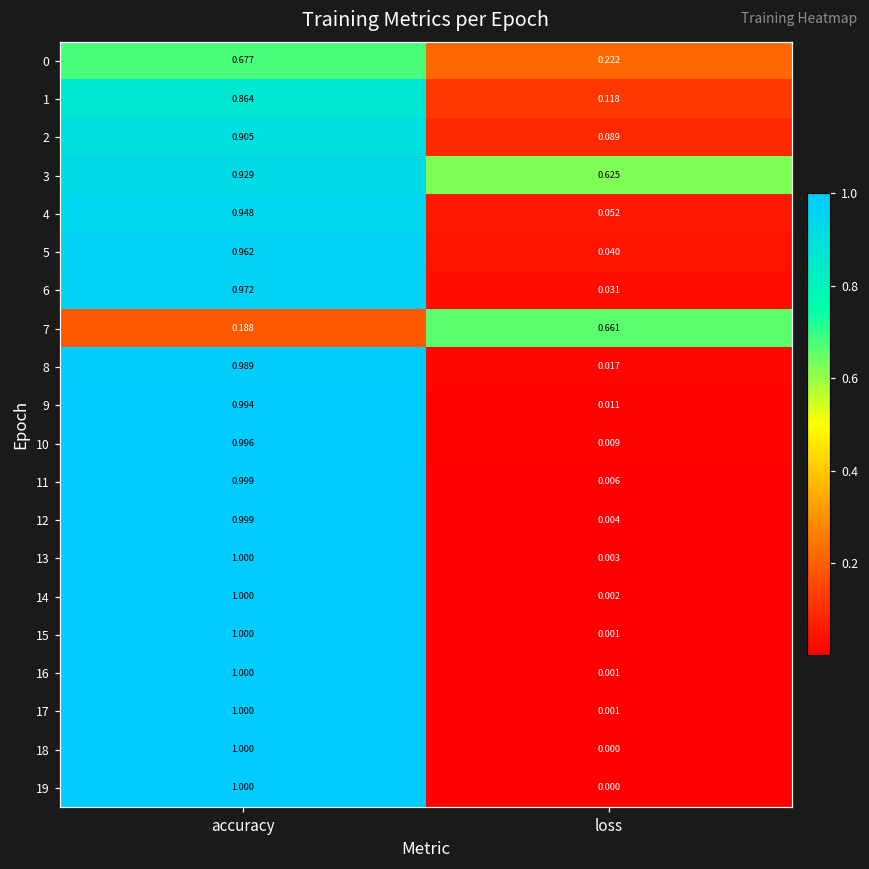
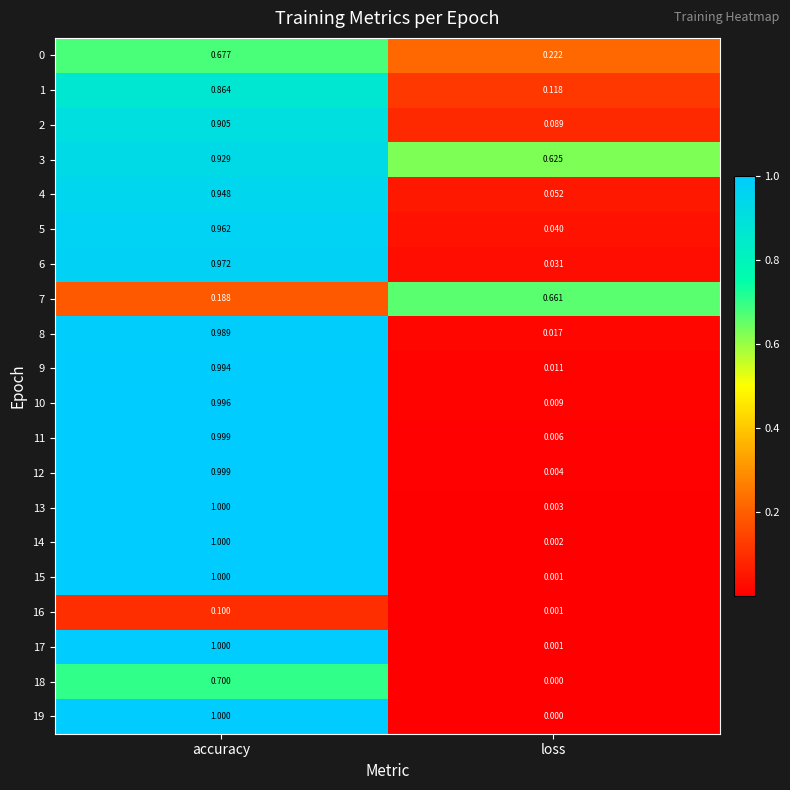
16, accuracy: 1.000 -> 0.100
18, accuracy: 1.000 -> 0.700
